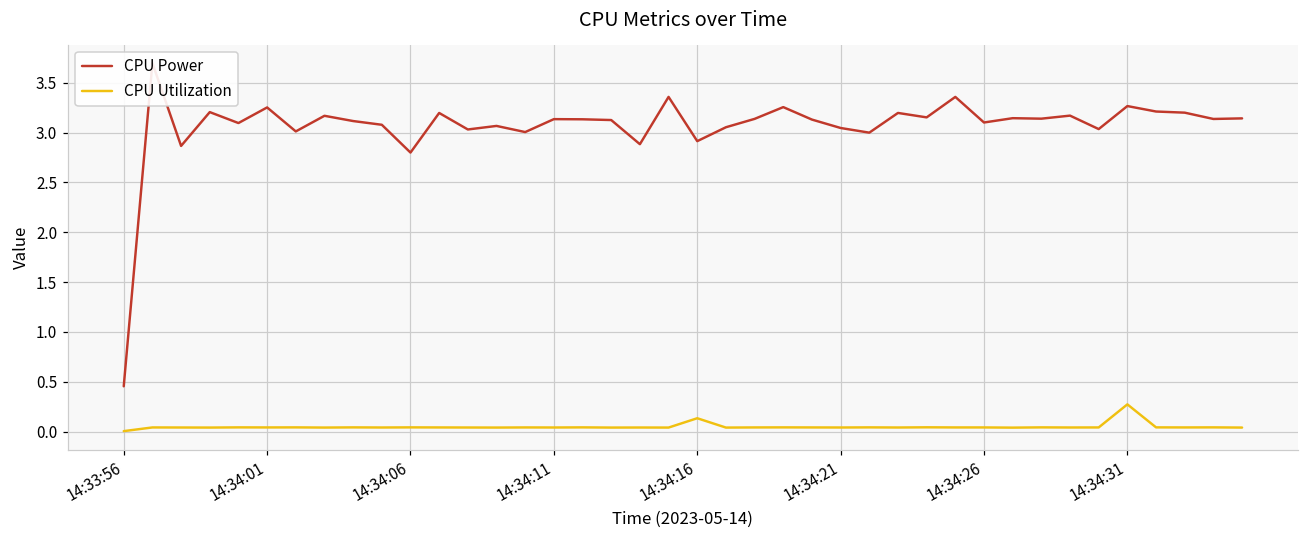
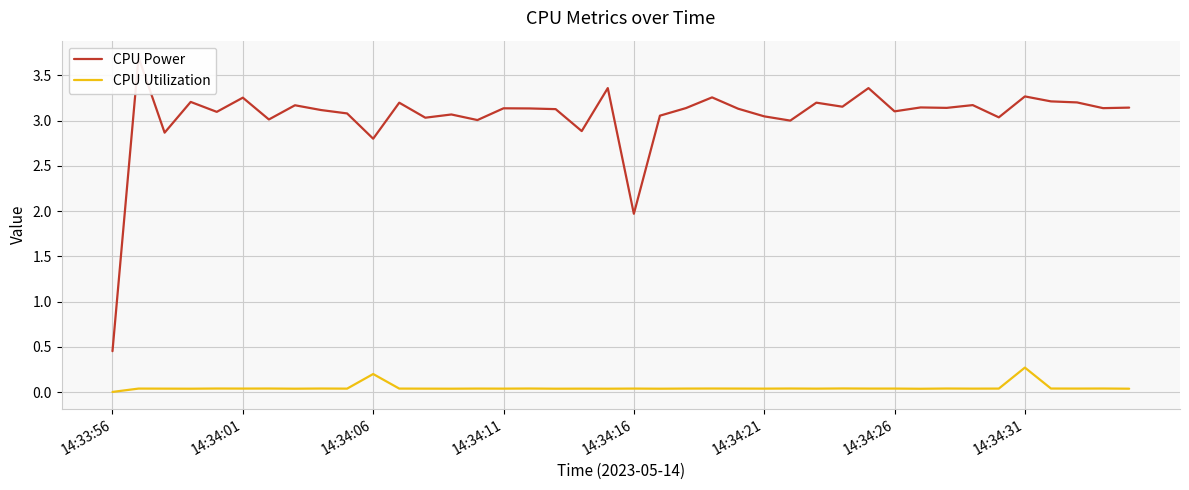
CPU Utilization, 14:34:06: 0.0 -> 0.2
CPU Power, 14:34:16: 2.9 -> 2.0
CPU Utilization, 14:34:16: 0.1 -> 0.0
